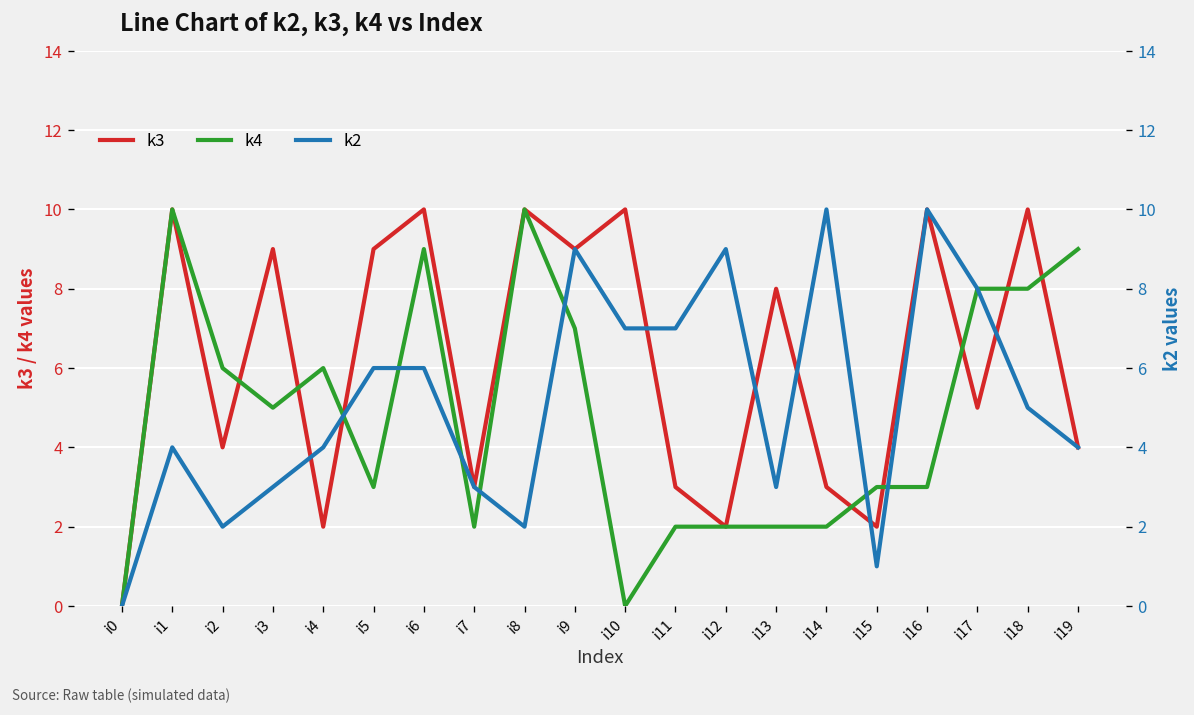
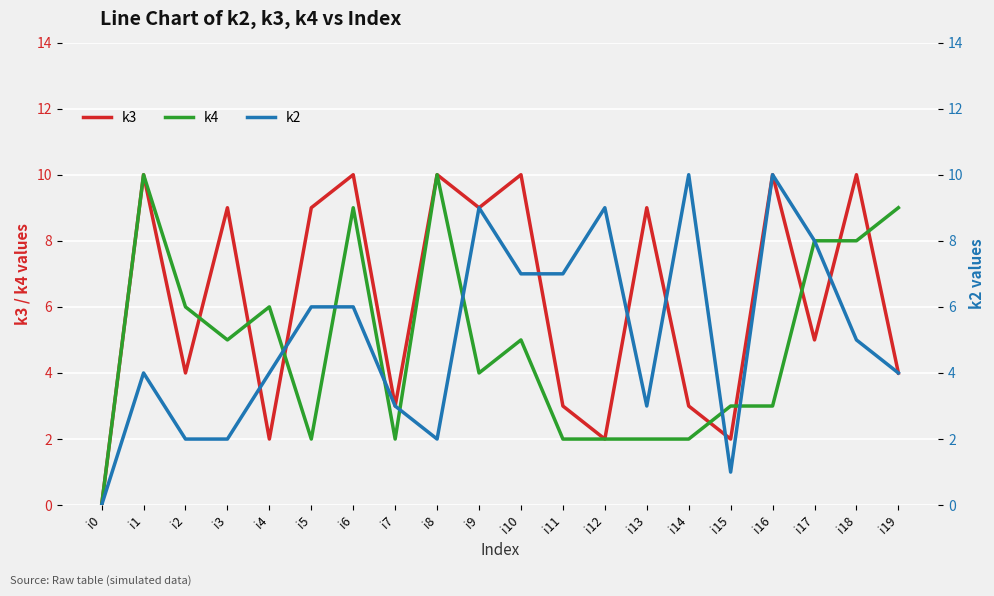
k4, i5: 3 -> 2
k4, i9: 7 -> 4
k4, i10: 0 -> 5
k3, i13: 8 -> 9
k2, i3: 3 -> 2
